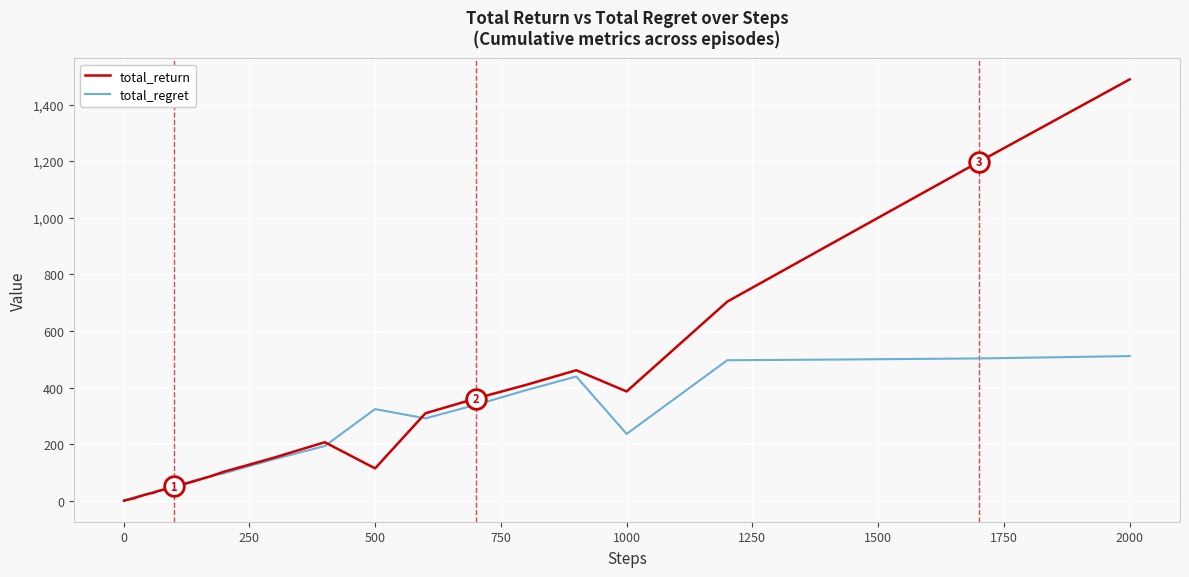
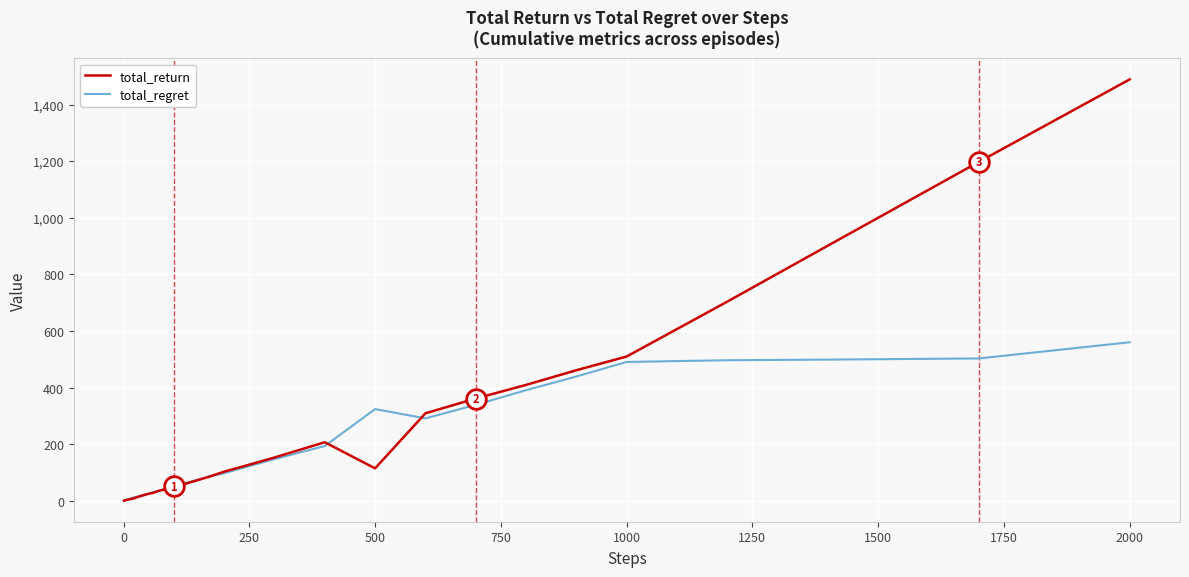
total_return, 1000: 390 -> 510
total_regret, 1000: 240 -> 490
total_regret, 2000: 510 -> 560
